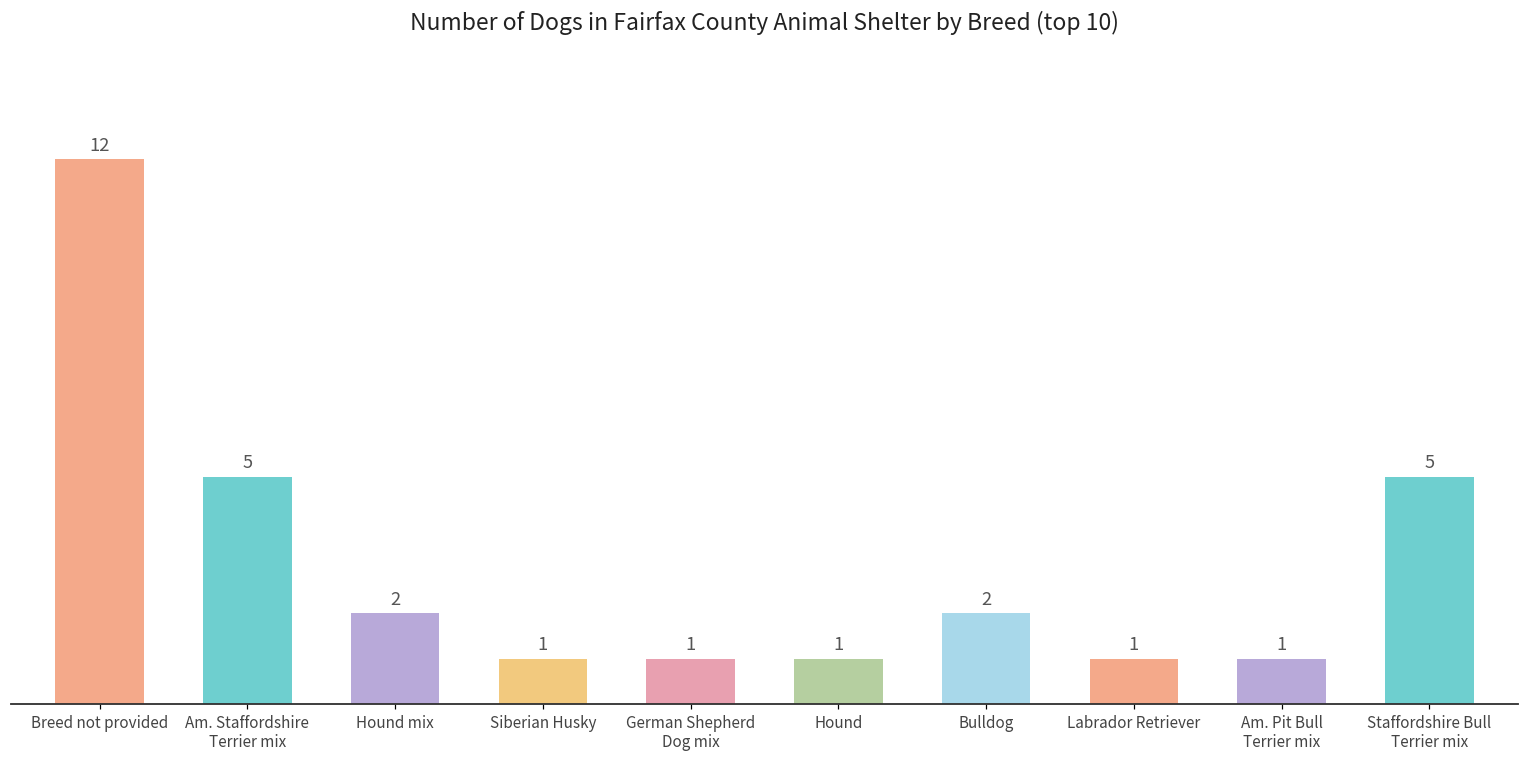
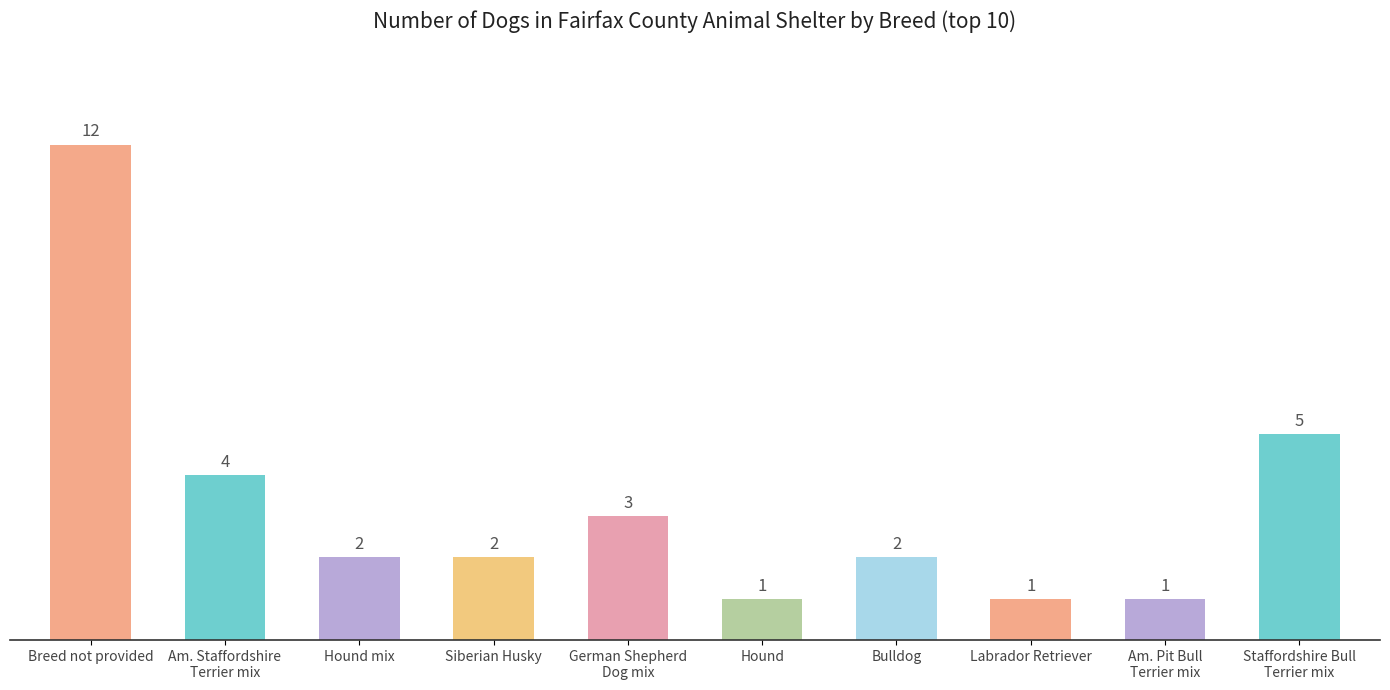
Am. Staffordshire Terrier mix: 5 -> 4
Siberian Husky: 1 -> 2
German Shepherd Dog mix: 1 -> 3
